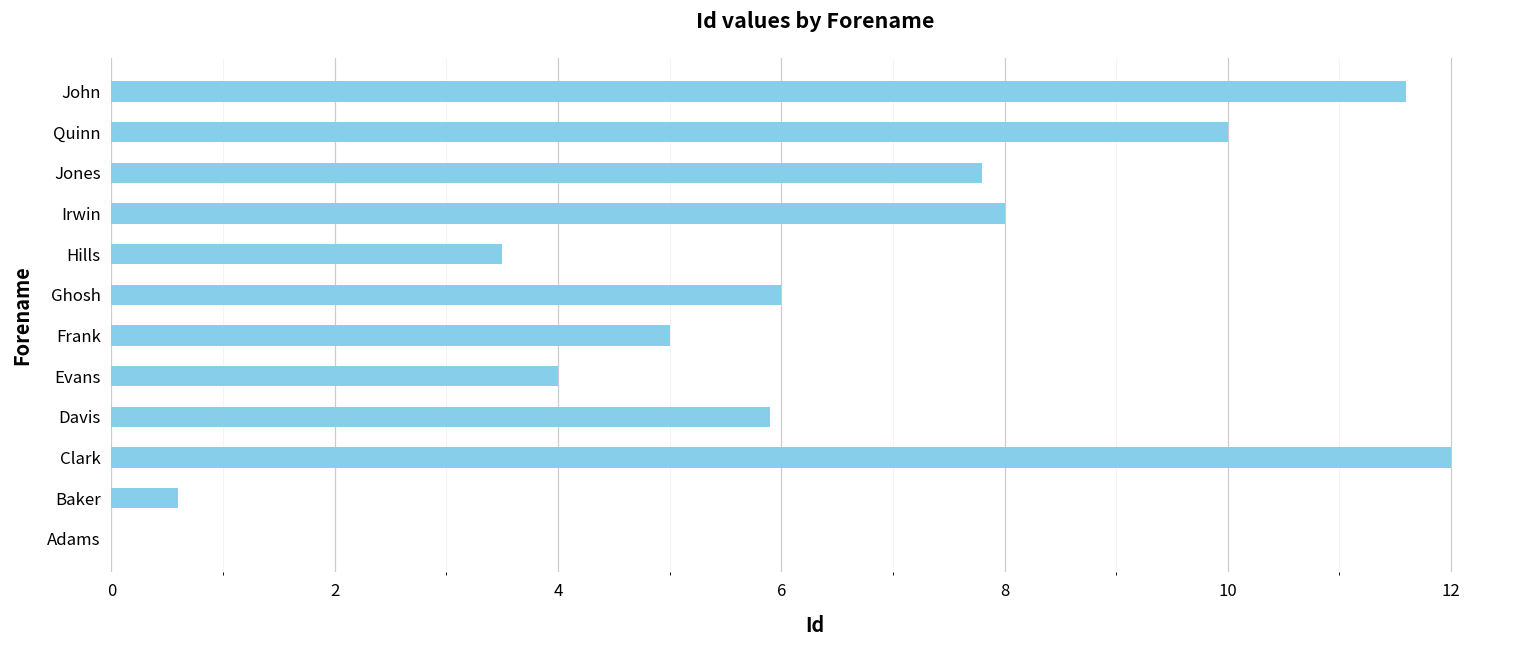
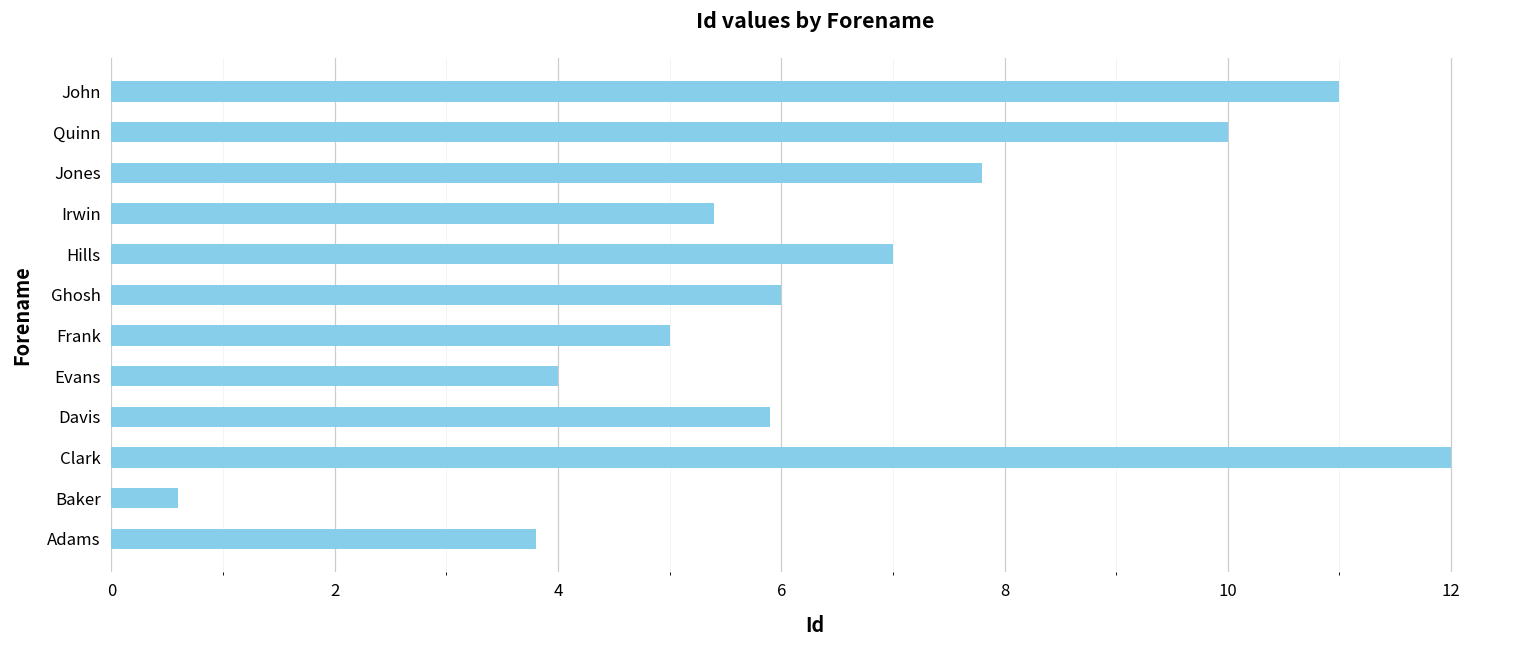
John: 11.6 -> 11.0
Irwin: 8.0 -> 5.4
Hills: 3.5 -> 7.0
Adams: 0.0 -> 3.8
